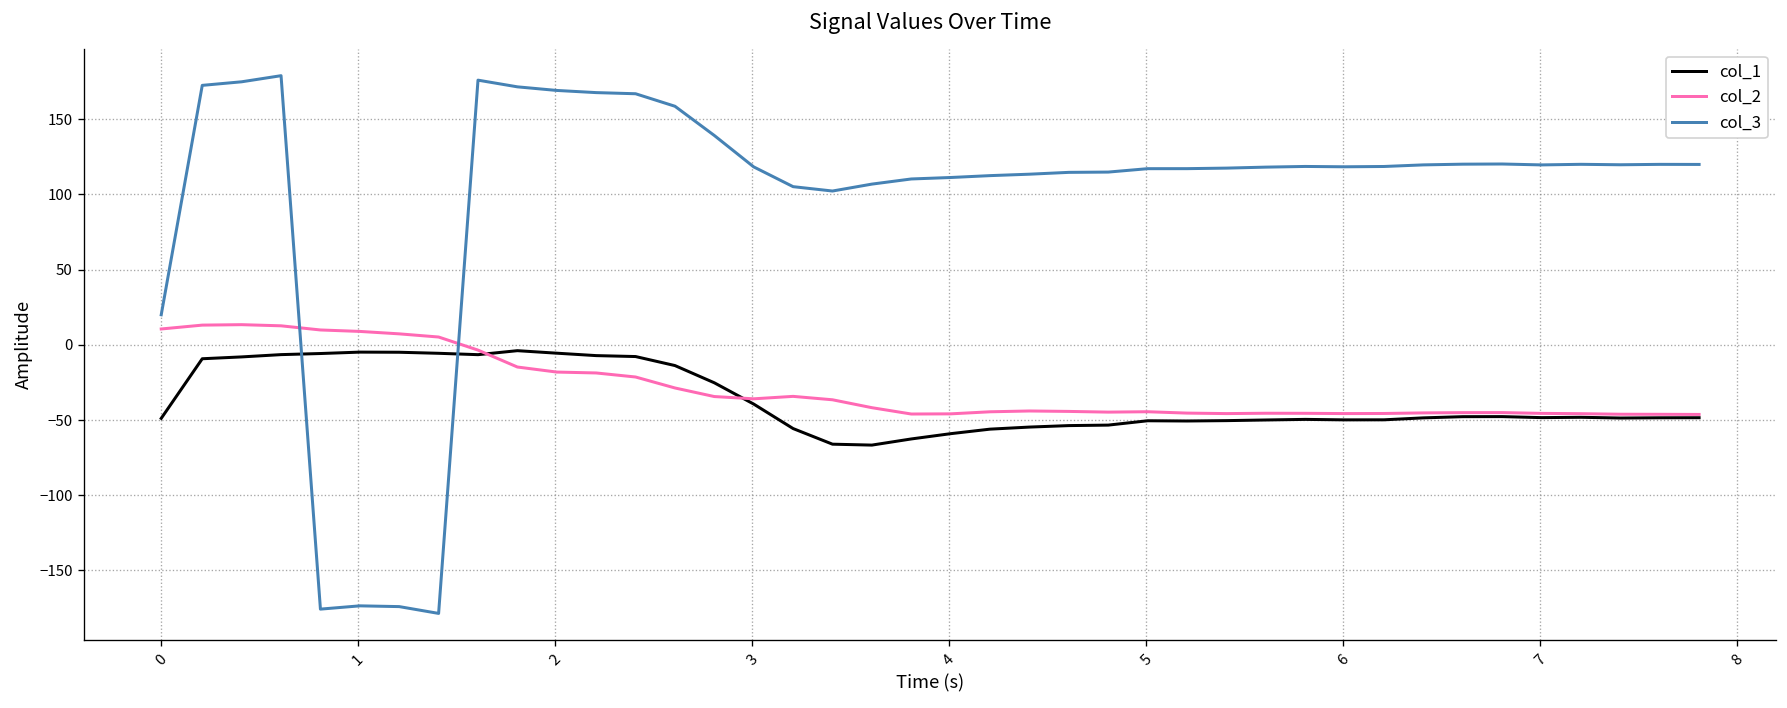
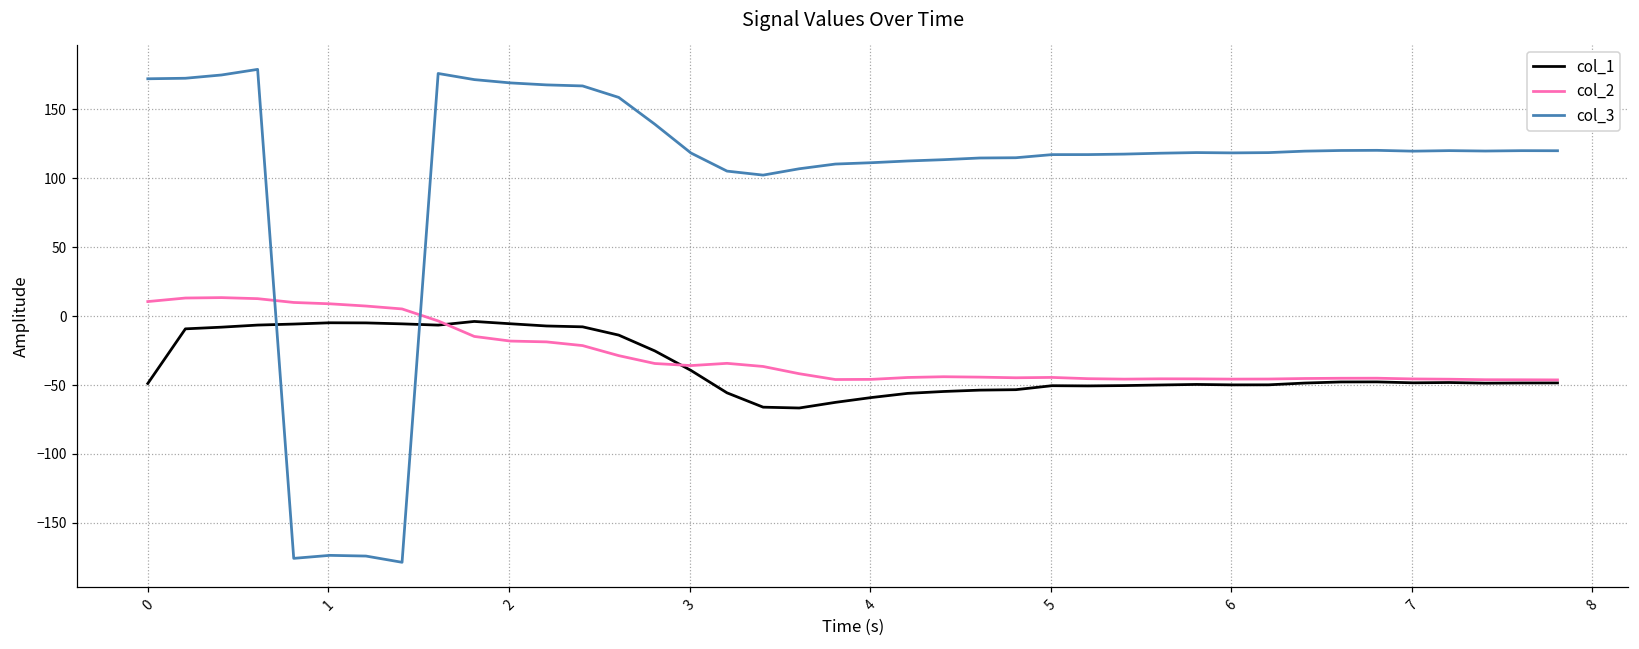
col_3, 0: 20 -> 172
